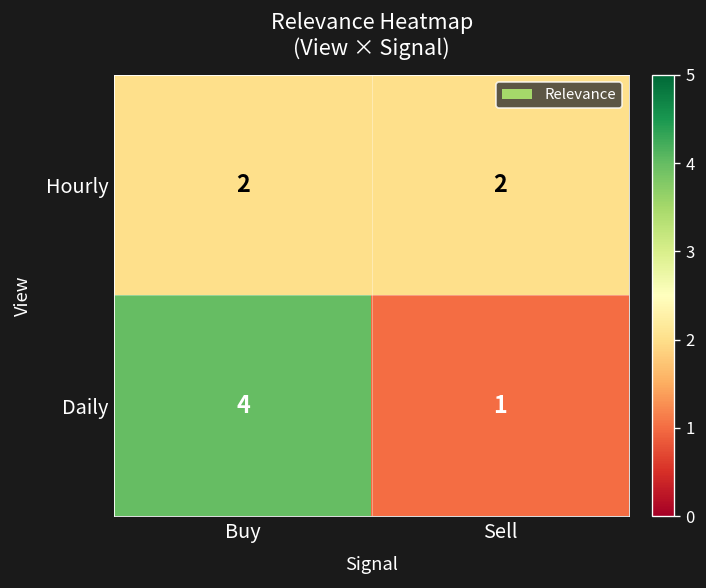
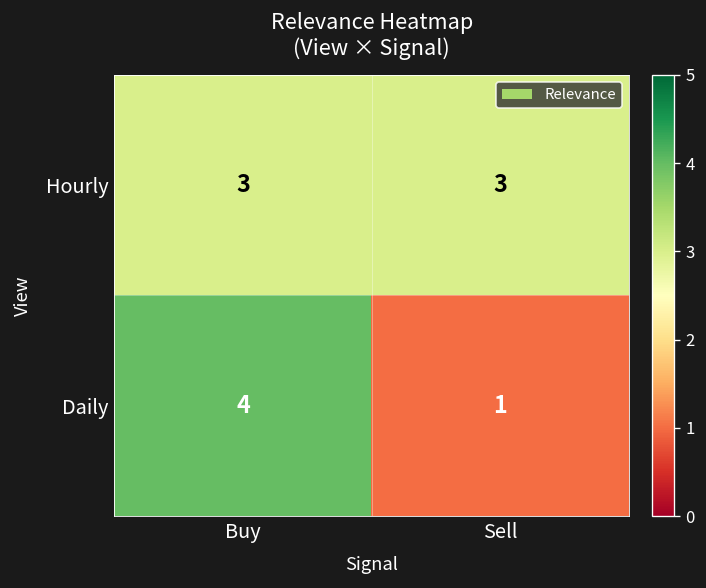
Hourly, Buy: 2 -> 3
Hourly, Sell: 2 -> 3
